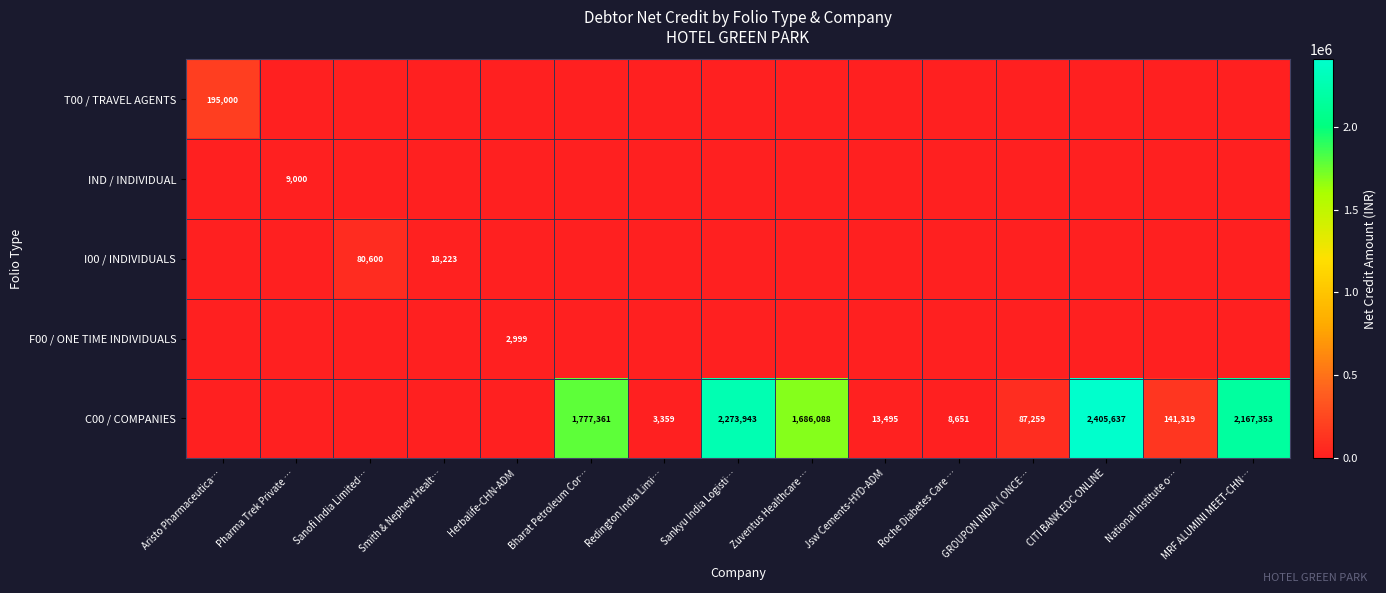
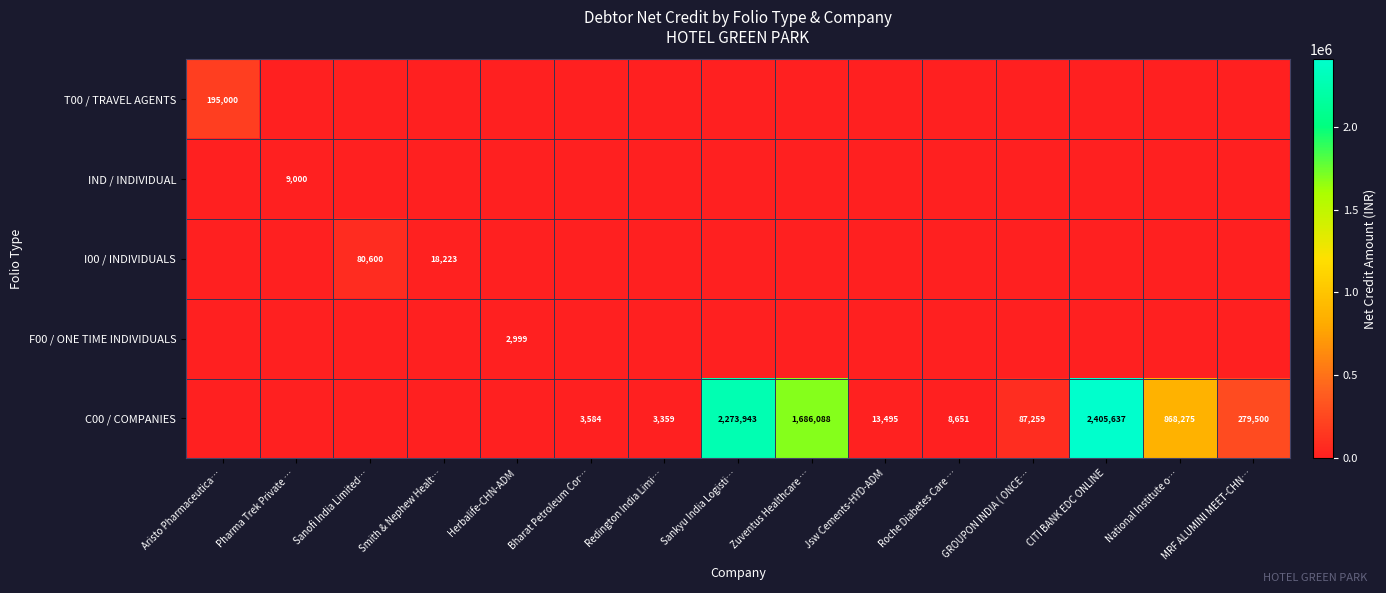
C00 / COMPANIES, Bharat Petroleum Cor…: 1,777,361 -> 3,584
C00 / COMPANIES, National Institute o…: 141,319 -> 868,275
C00 / COMPANIES, MRF ALUMINI MEET-CHN…: 2,167,353 -> 279,500
